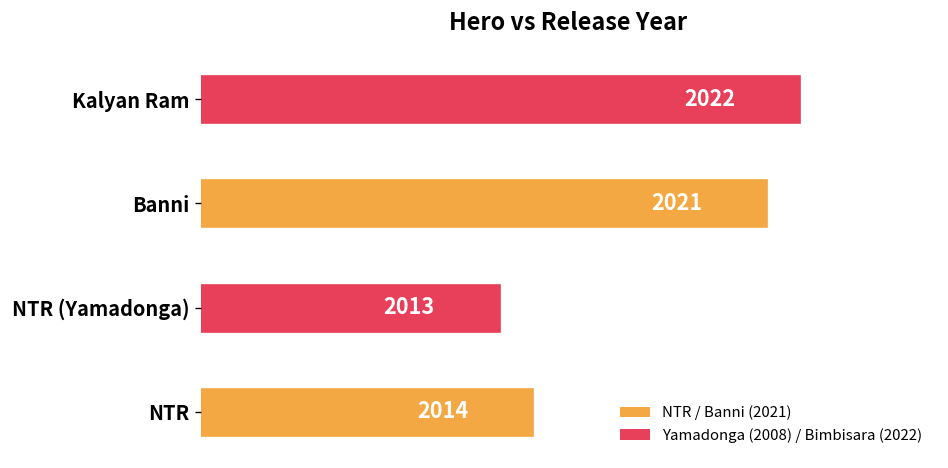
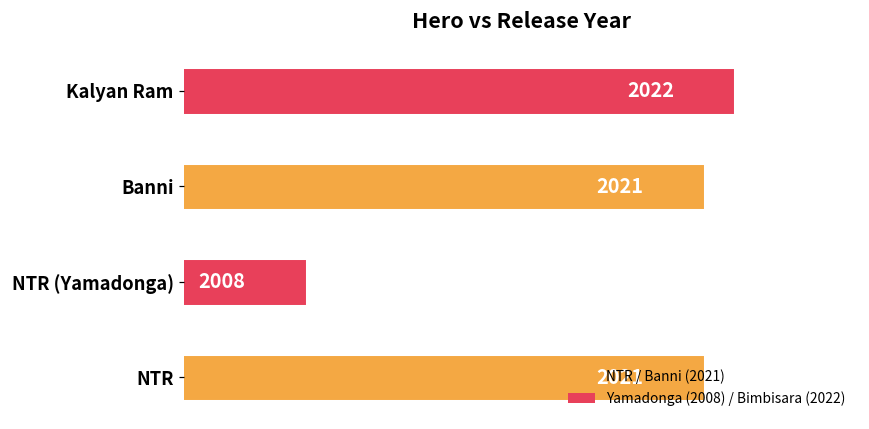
NTR (Yamadonga): 2013 -> 2008
NTR: 2014 -> 2021
